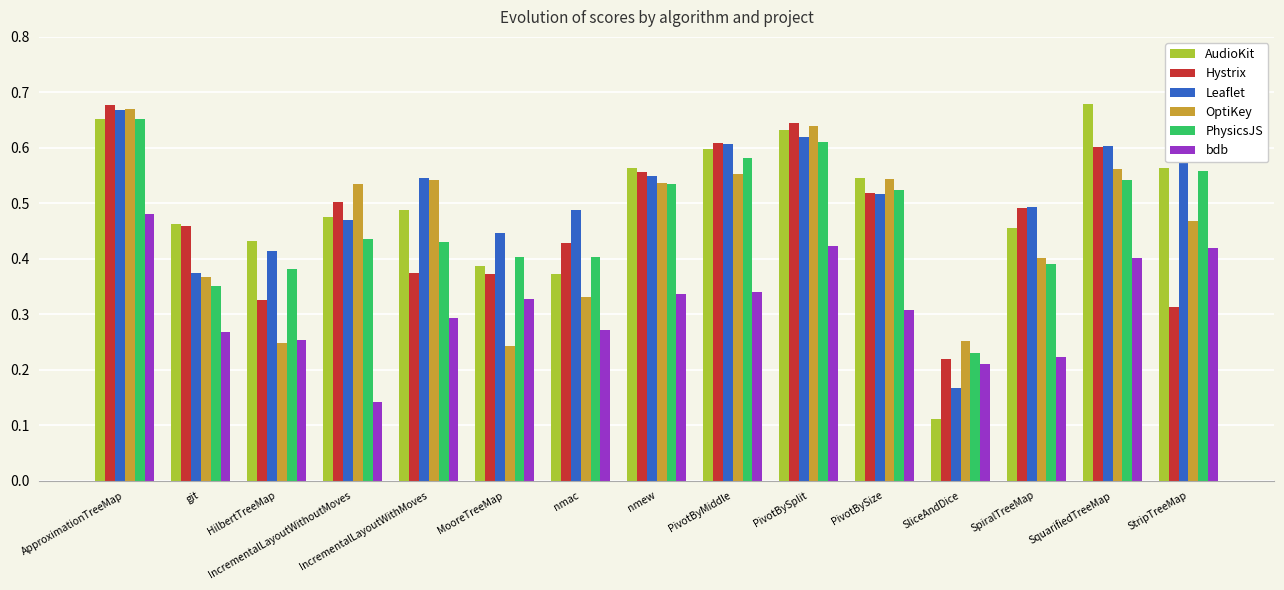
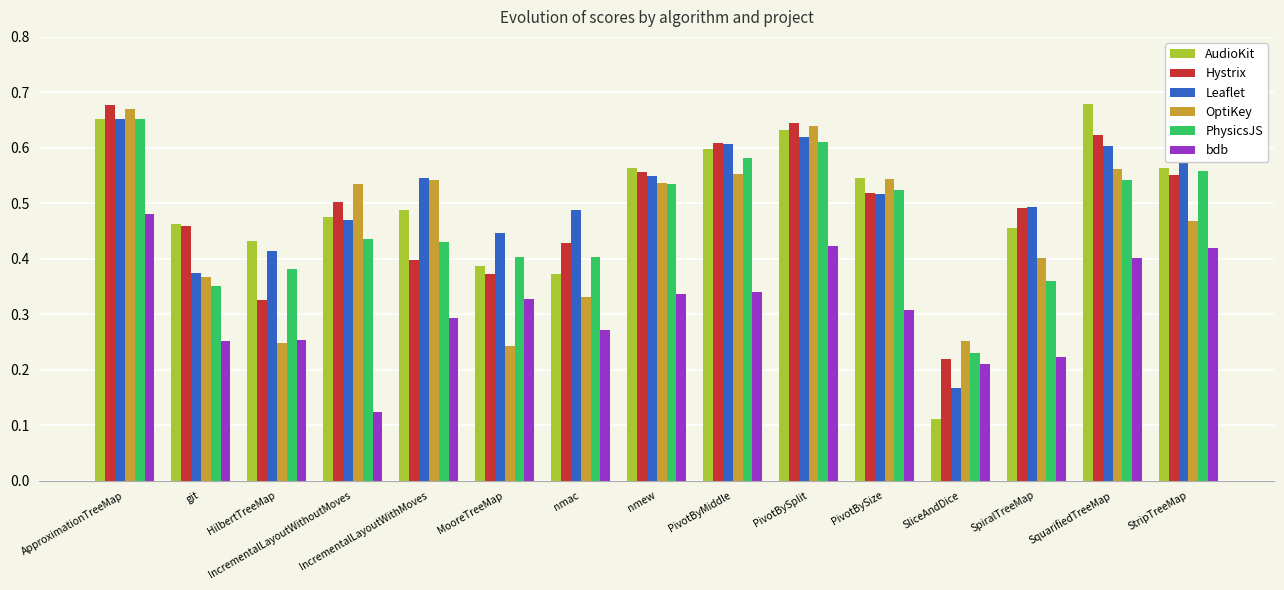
Leaflet, ApproximationTreeMap: 0.67 -> 0.65
bdb, git: 0.27 -> 0.25
bdb, IncrementalLayoutWithoutMoves: 0.14 -> 0.12
Hystrix, IncrementalLayoutWithMoves: 0.37 -> 0.40
PhysicsJS, SpiralTreeMap: 0.39 -> 0.36
Hystrix, SquarifiedTreeMap: 0.60 -> 0.62
Hystrix, StripTreeMap: 0.31 -> 0.55
